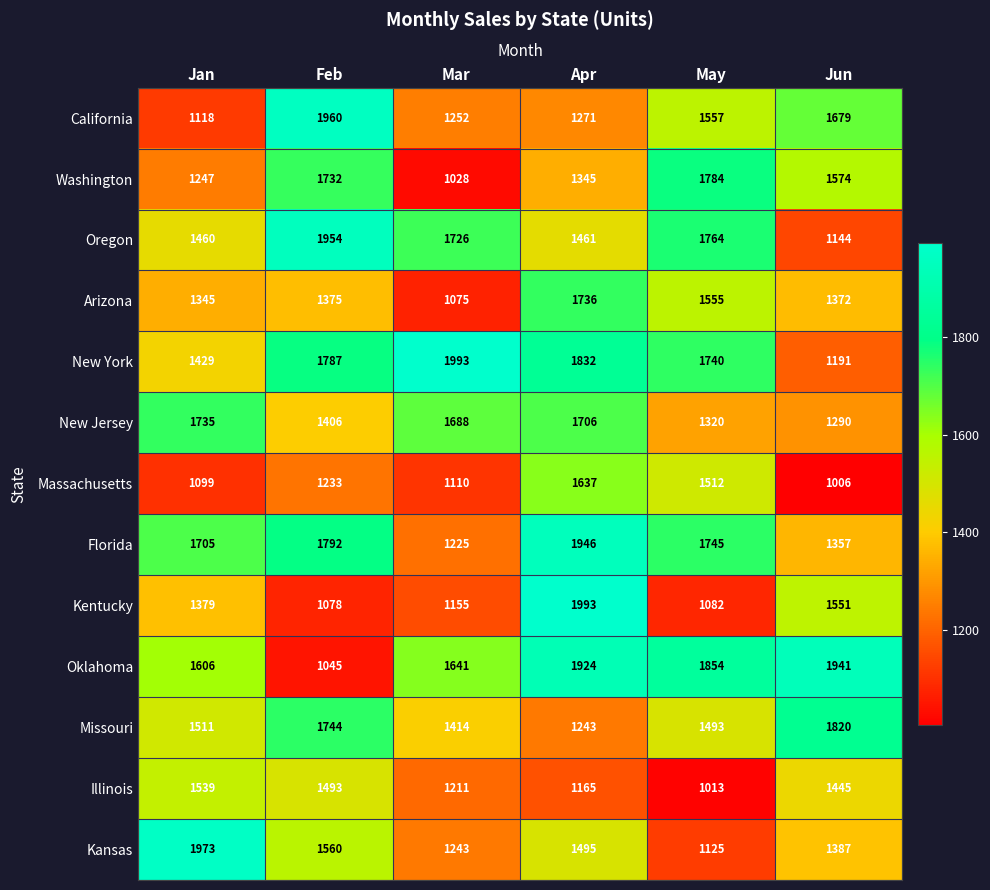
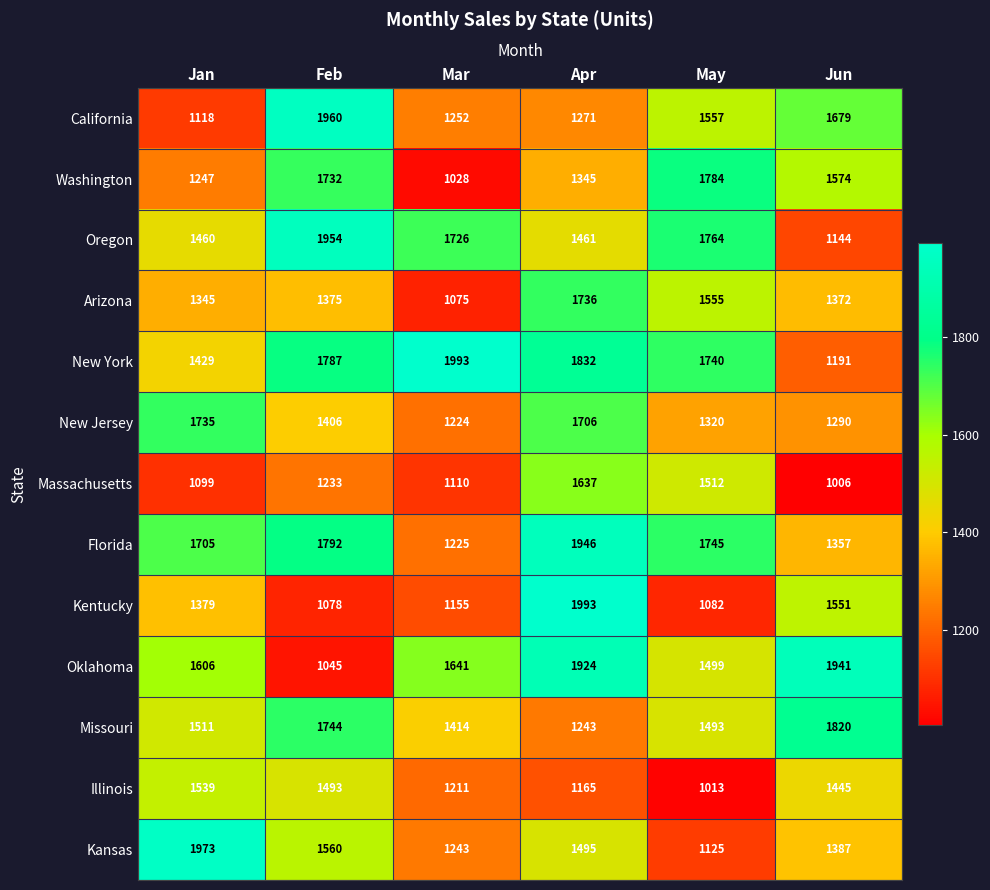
New Jersey, Mar: 1688 -> 1224
Oklahoma, May: 1854 -> 1499
